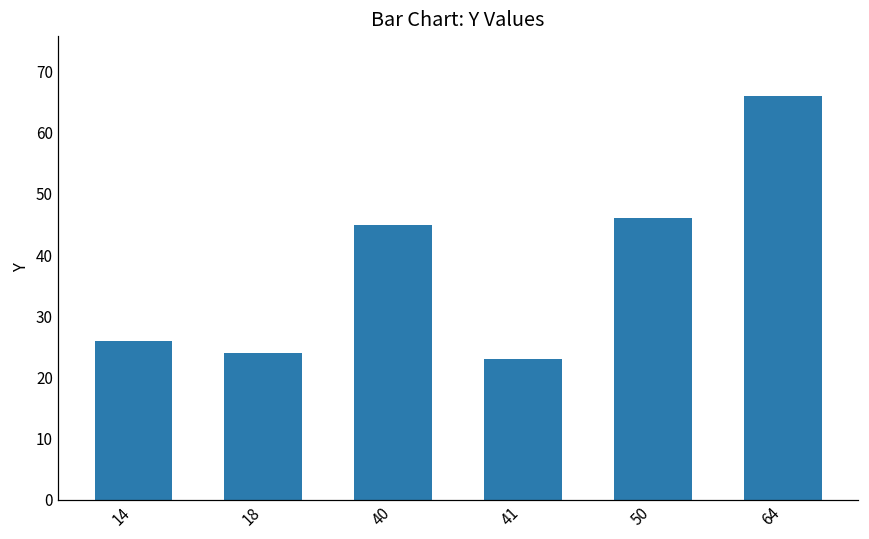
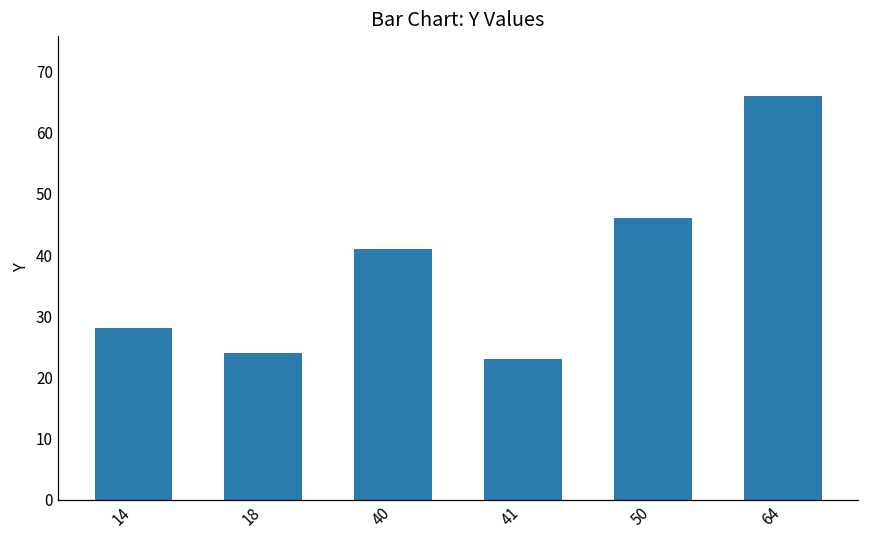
14: 26 -> 28
40: 45 -> 41
